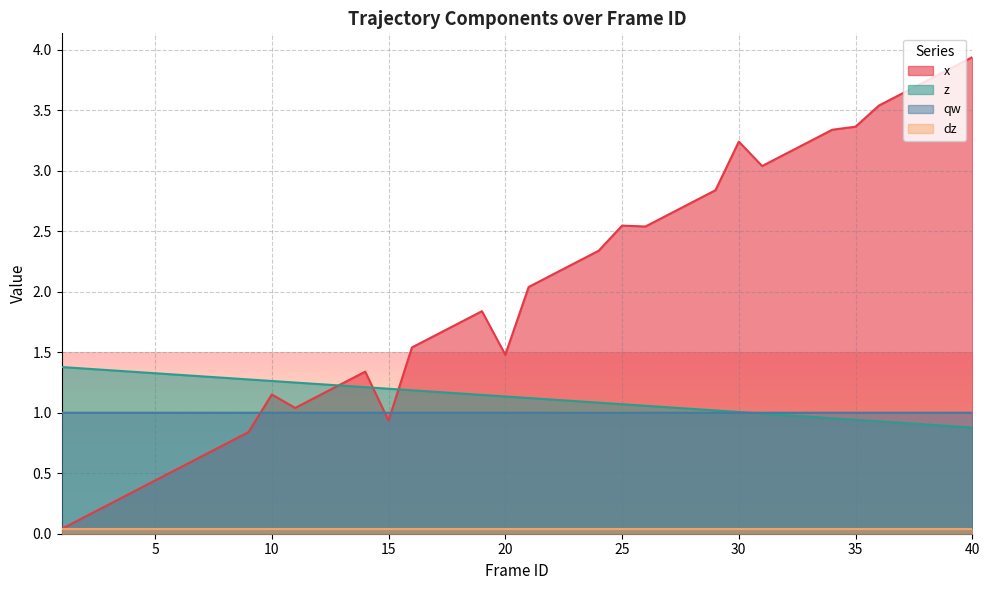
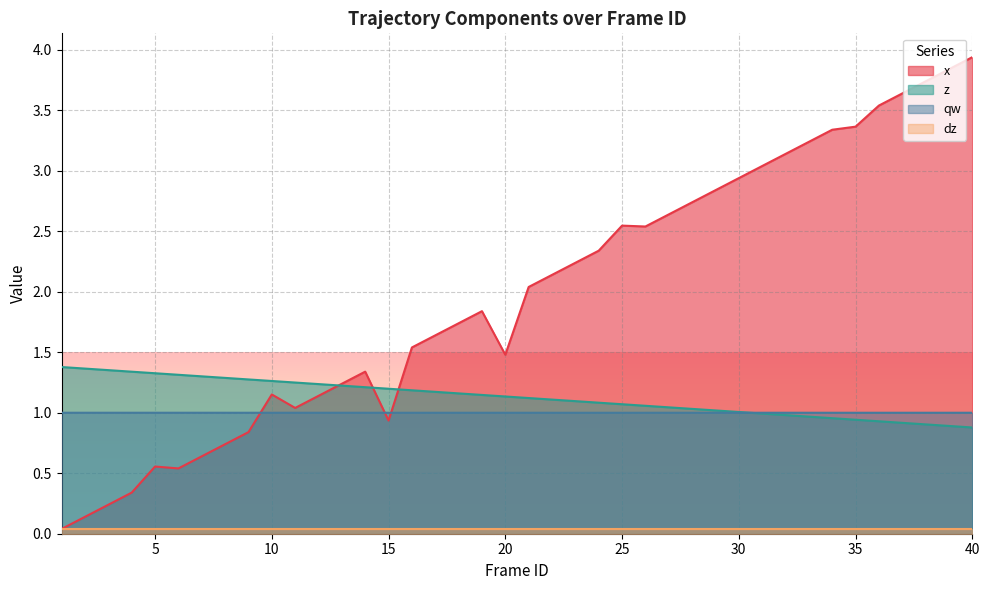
x, 5: 0.44 -> 0.56
x, 30: 3.24 -> 2.94
